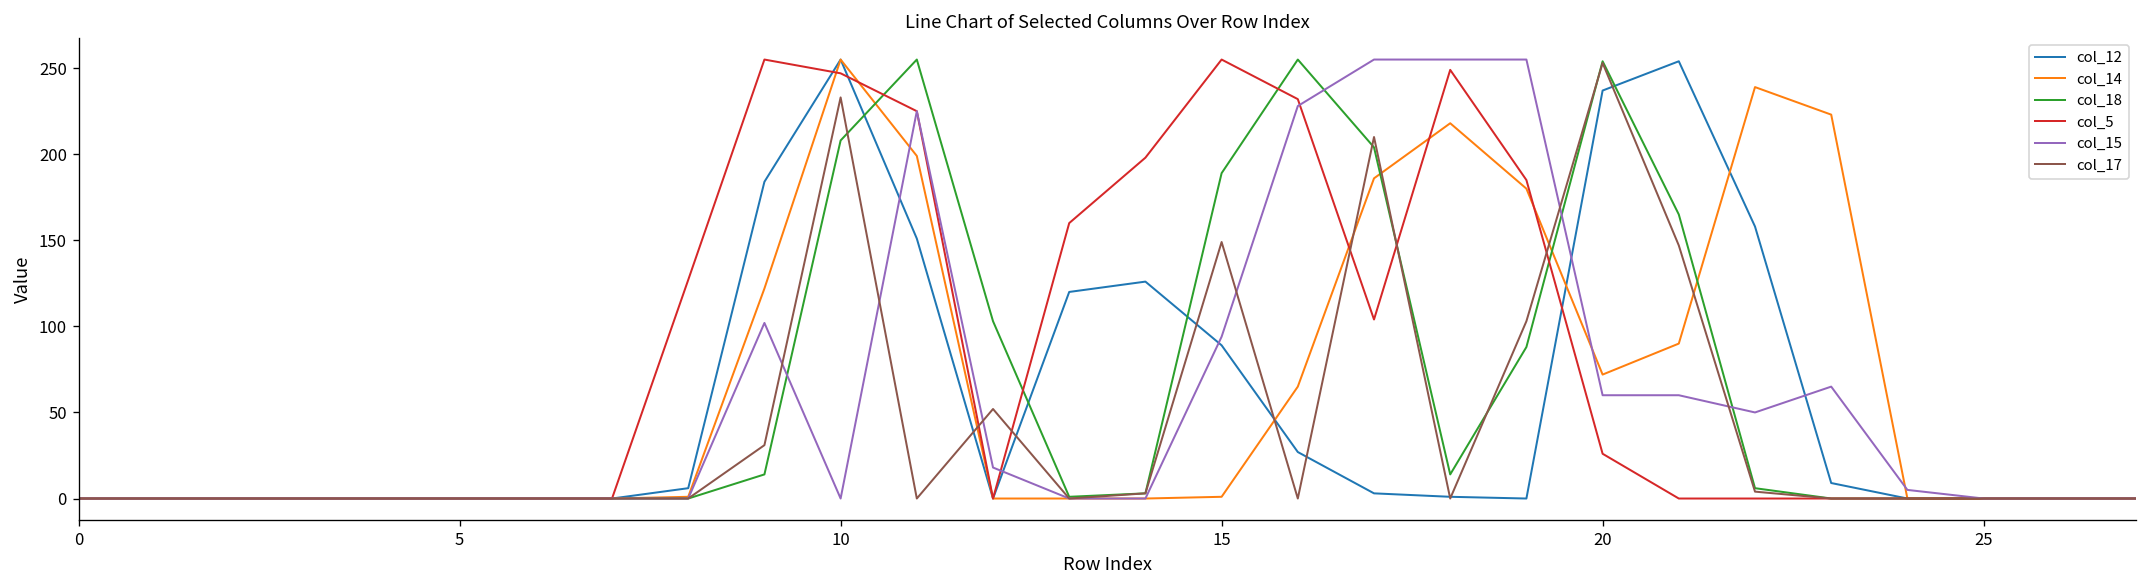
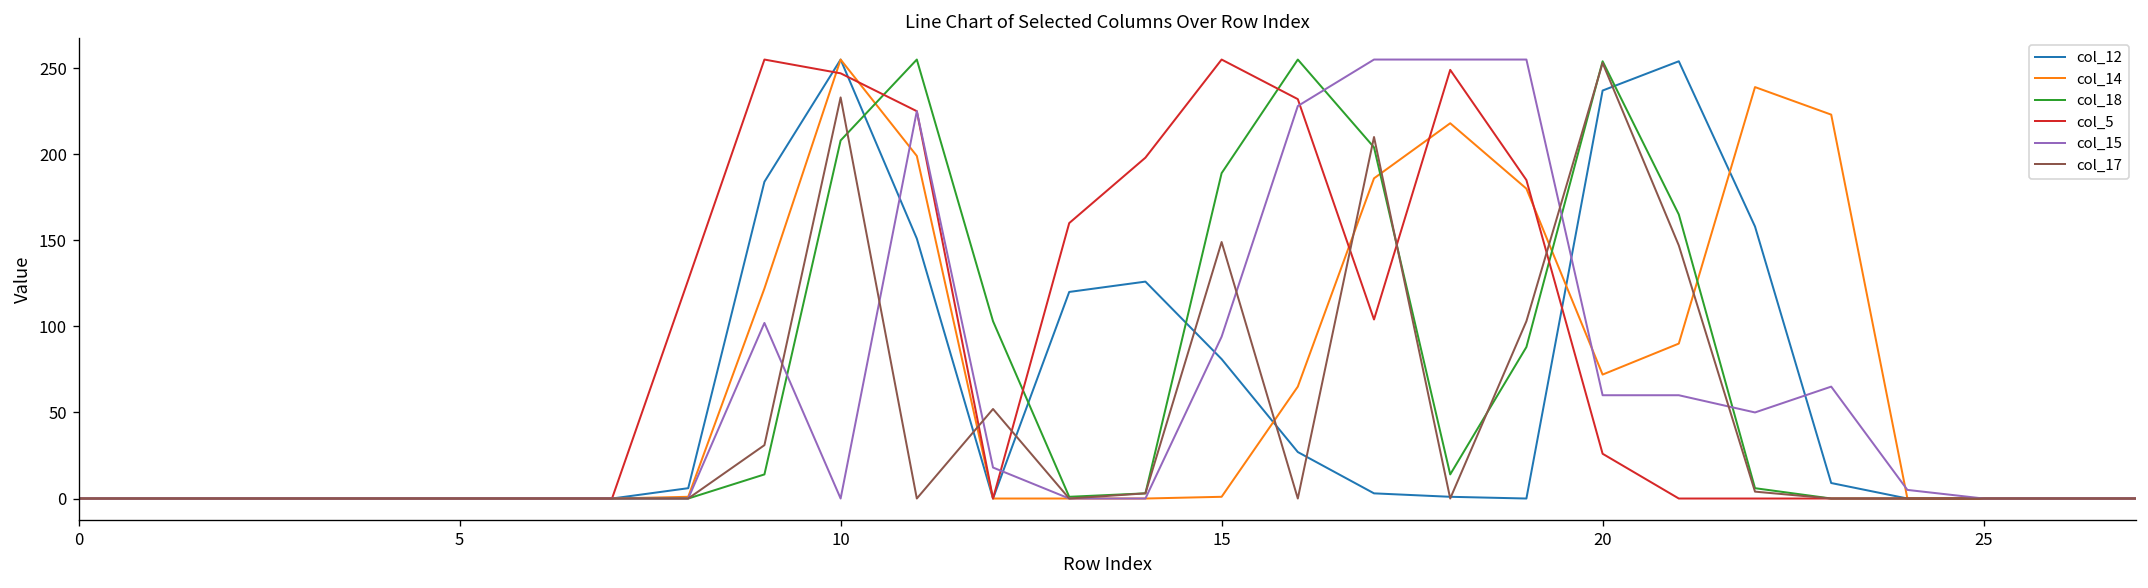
col_12, 15: 89 -> 81
